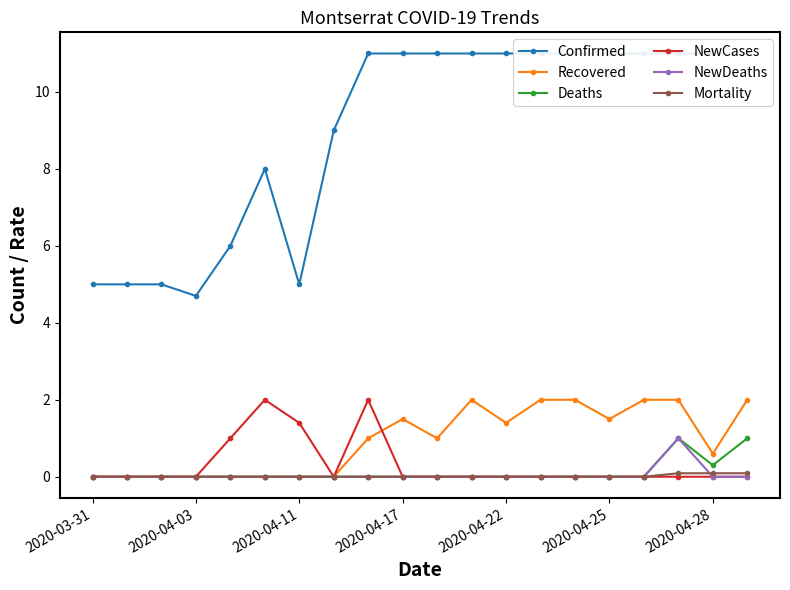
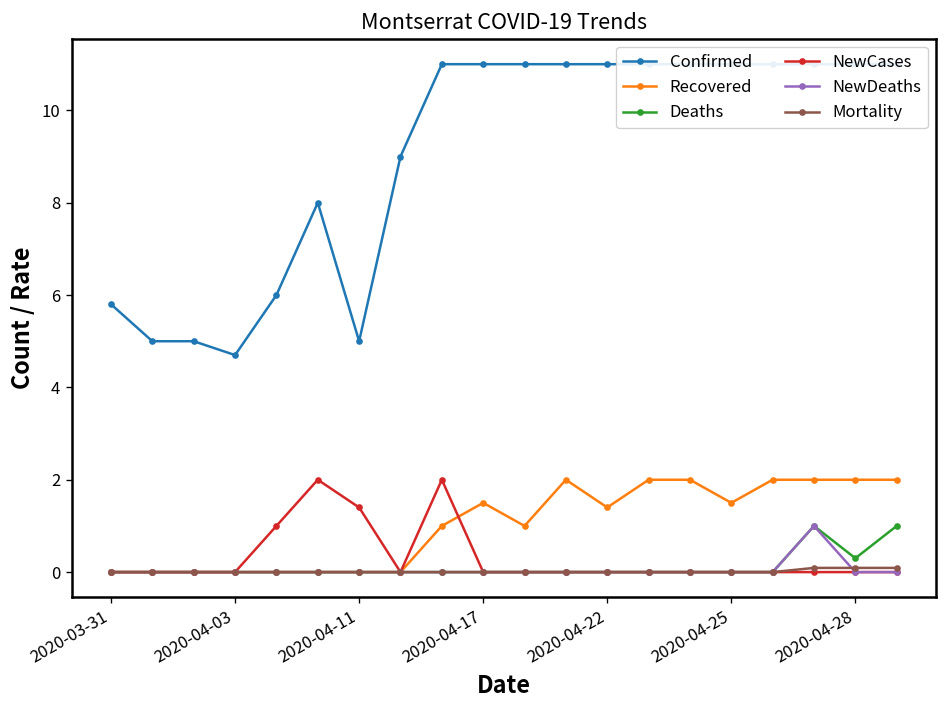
Confirmed, 2020-03-31: 5.0 -> 5.8
Recovered, 2020-04-28: 0.6 -> 2.0
